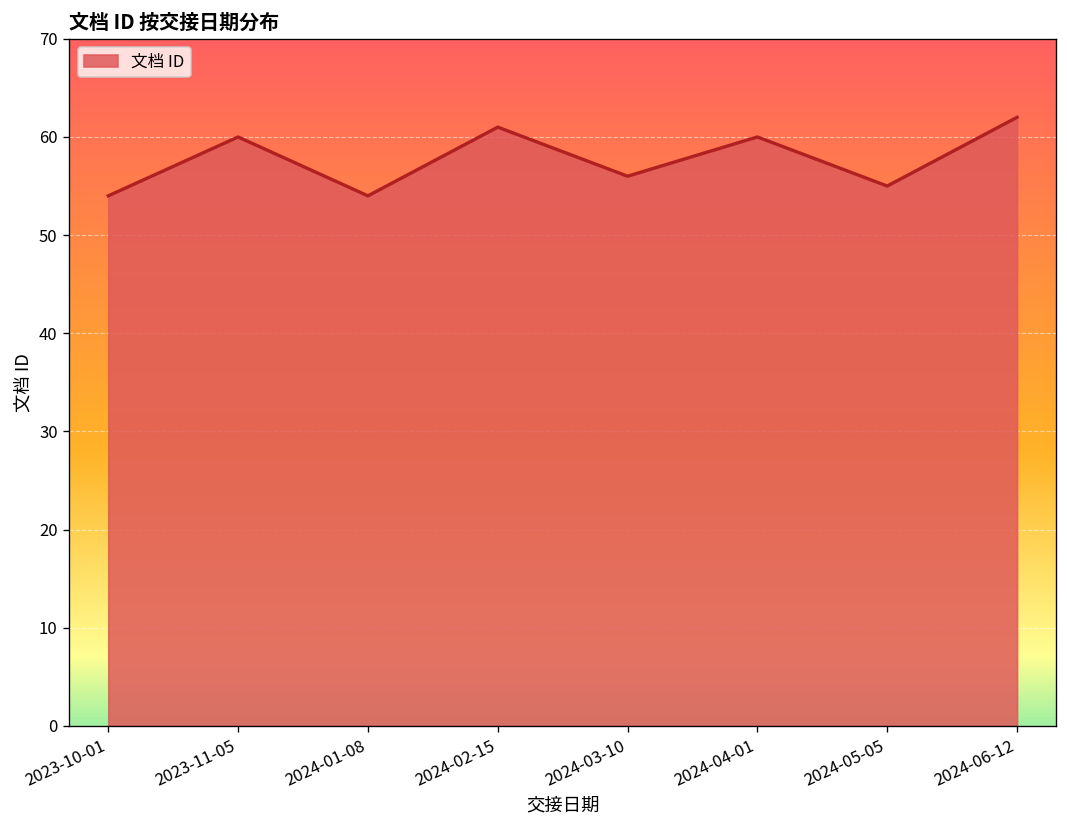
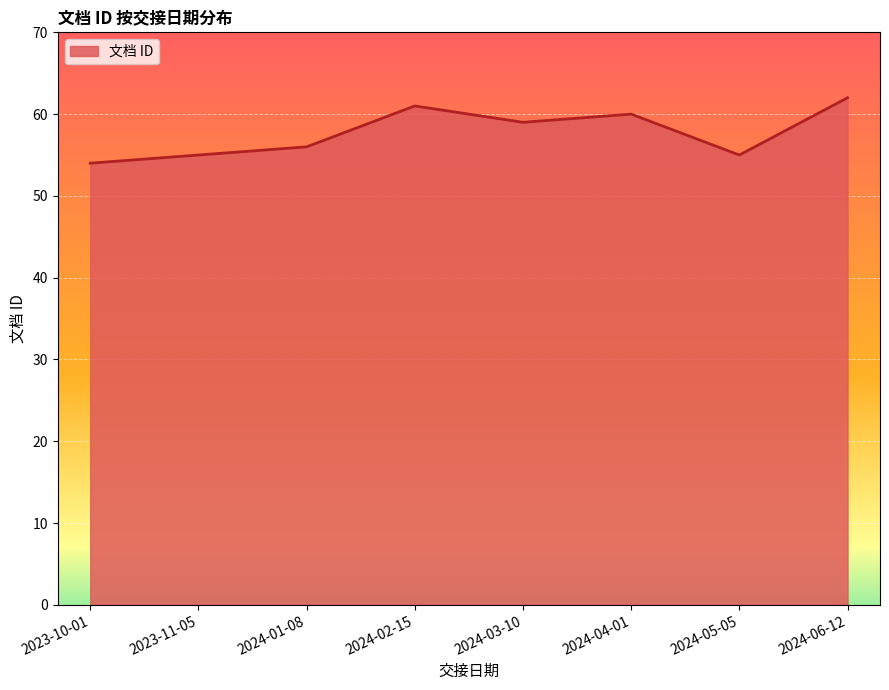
2023-11-05: 60 -> 55
2024-01-08: 54 -> 56
2024-03-10: 56 -> 59
